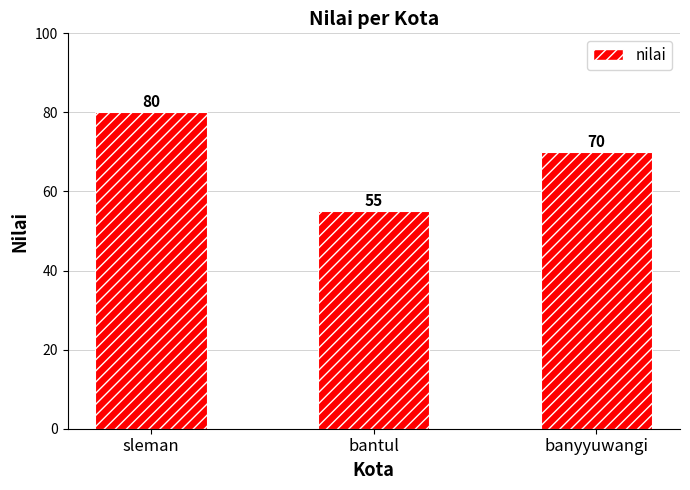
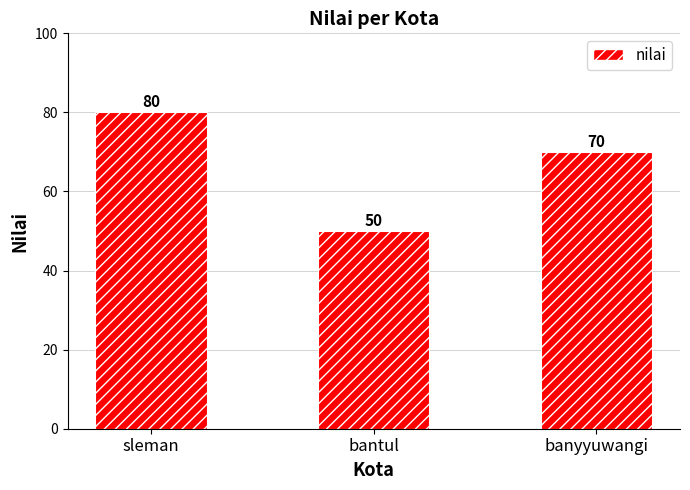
bantul: 55 -> 50
